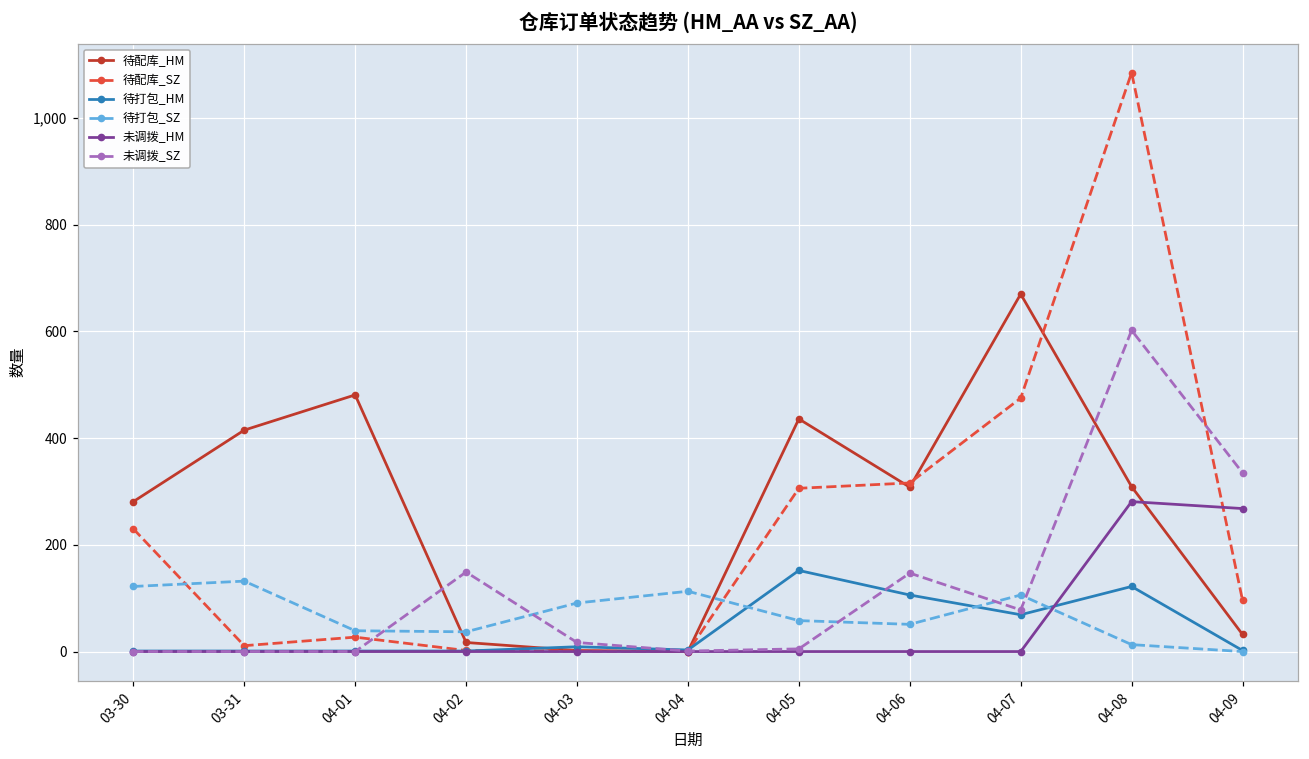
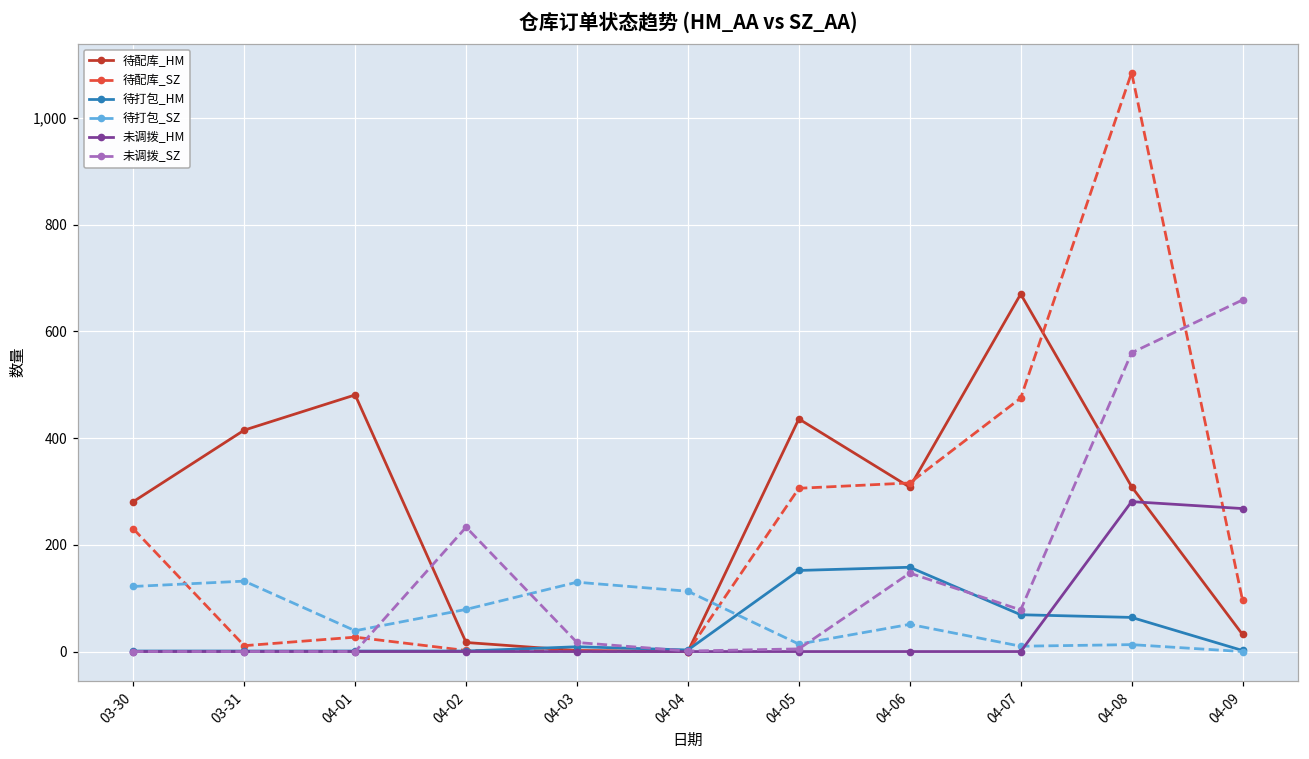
待打包_SZ, 04-02: 40 -> 80
未调拨_SZ, 04-02: 150 -> 230
待打包_SZ, 04-03: 90 -> 130
待打包_SZ, 04-05: 60 -> 10
待打包_HM, 04-06: 110 -> 160
待打包_SZ, 04-07: 110 -> 10
待打包_HM, 04-08: 120 -> 60
未调拨_SZ, 04-08: 600 -> 560
未调拨_SZ, 04-09: 340 -> 660
